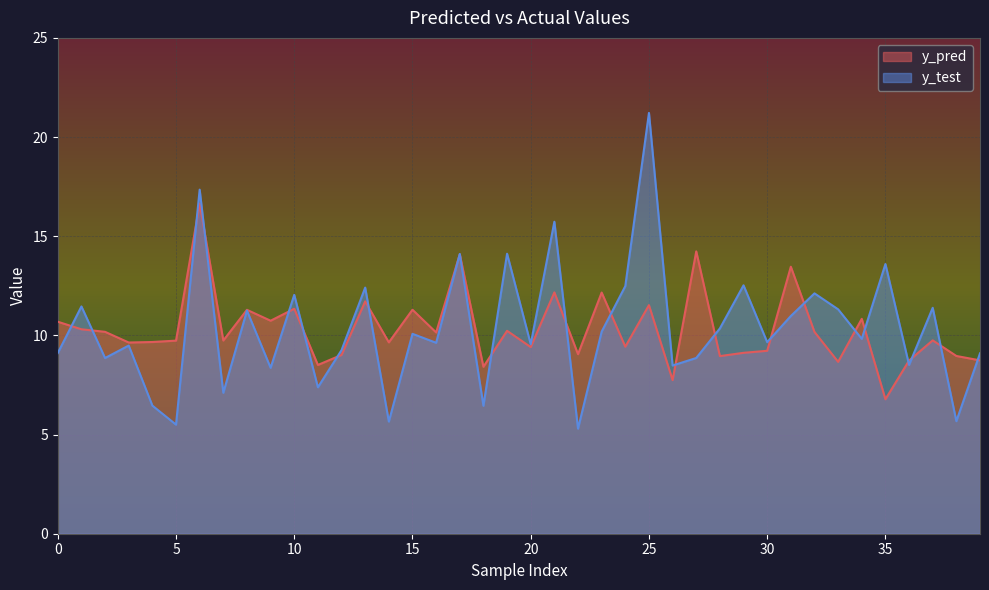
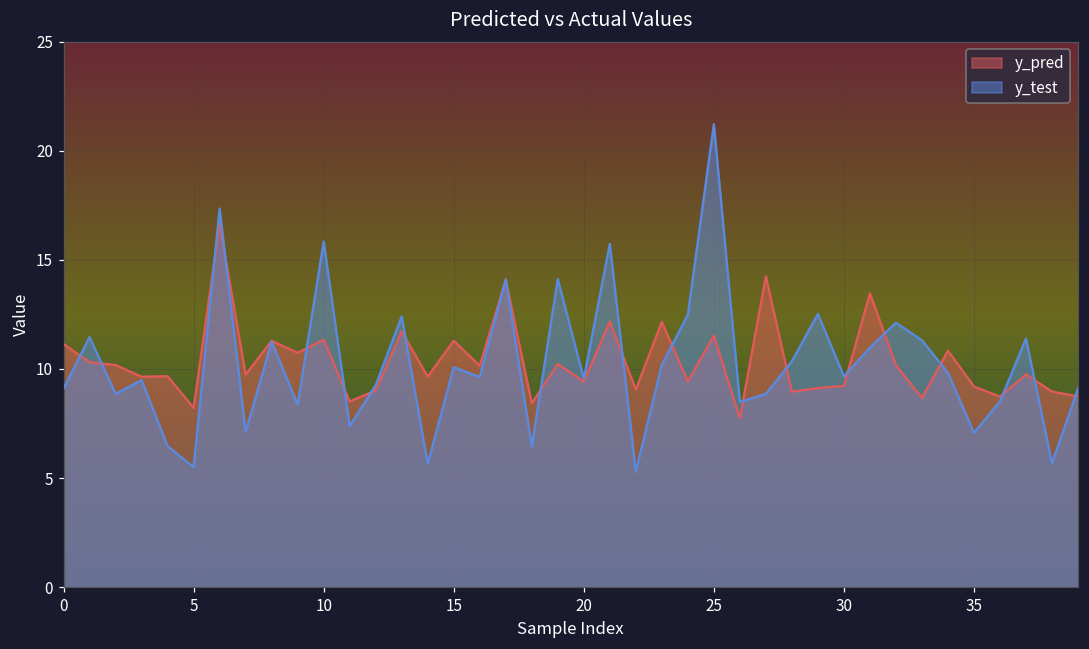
y_pred, 0: 10.7 -> 11.1
y_pred, 5: 9.7 -> 8.2
y_test, 10: 12.0 -> 15.8
y_pred, 35: 6.8 -> 9.2
y_test, 35: 13.6 -> 7.1
